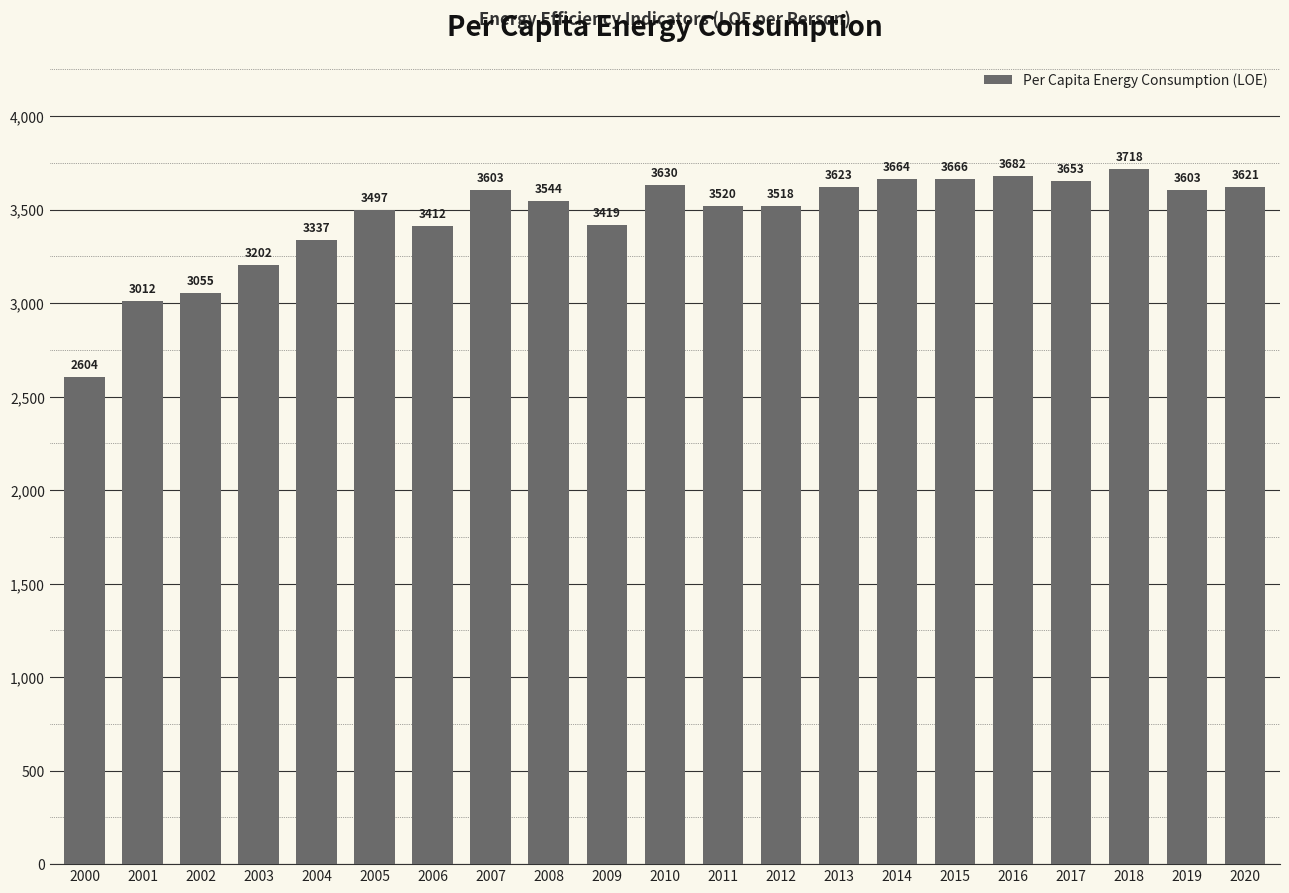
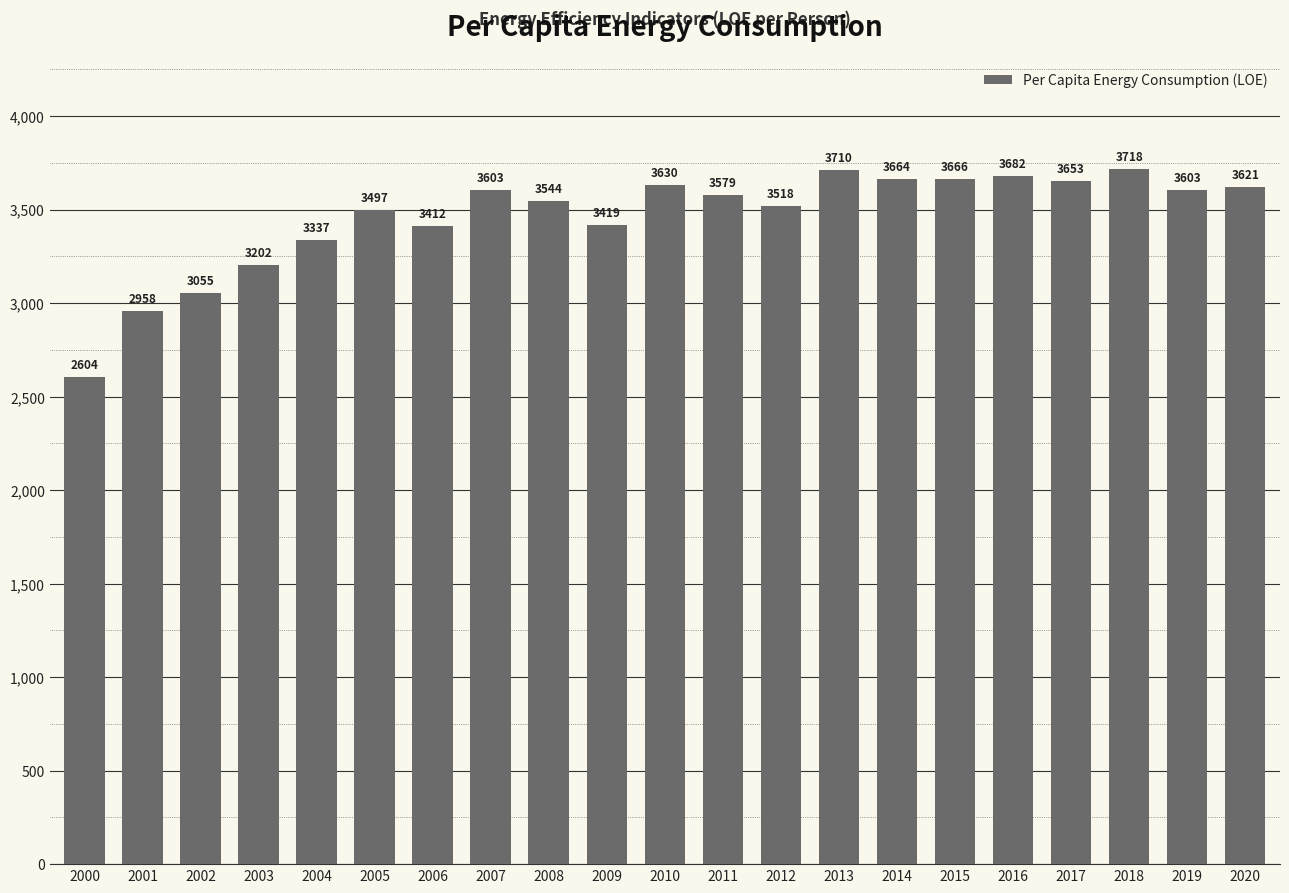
2001: 3012 -> 2958
2011: 3520 -> 3579
2013: 3623 -> 3710
